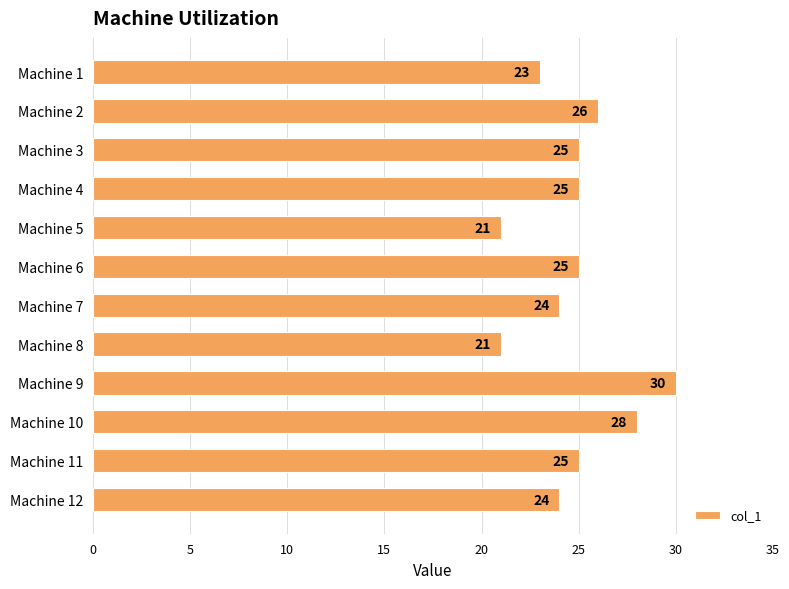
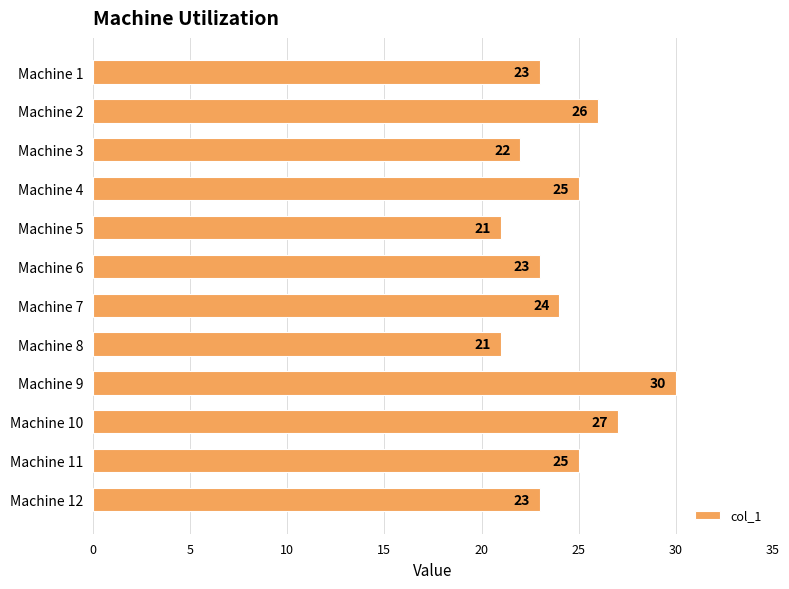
Machine 3: 25 -> 22
Machine 6: 25 -> 23
Machine 10: 28 -> 27
Machine 12: 24 -> 23
